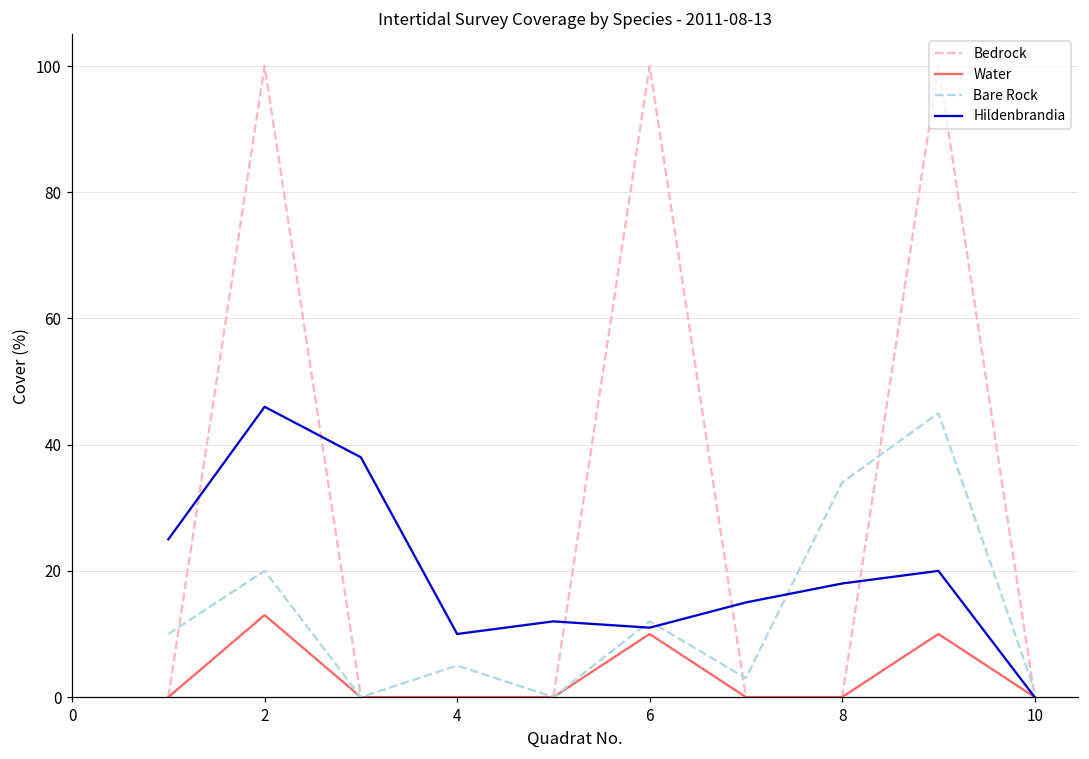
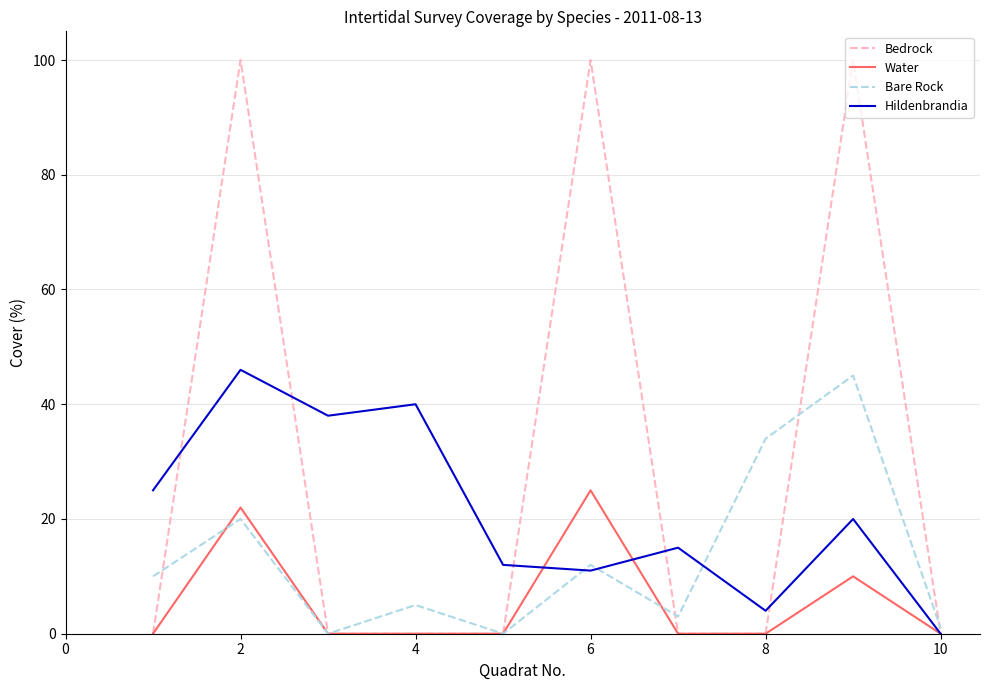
Water, 2: 13 -> 22
Hildenbrandia, 4: 10 -> 40
Water, 6: 10 -> 25
Hildenbrandia, 8: 18 -> 4
